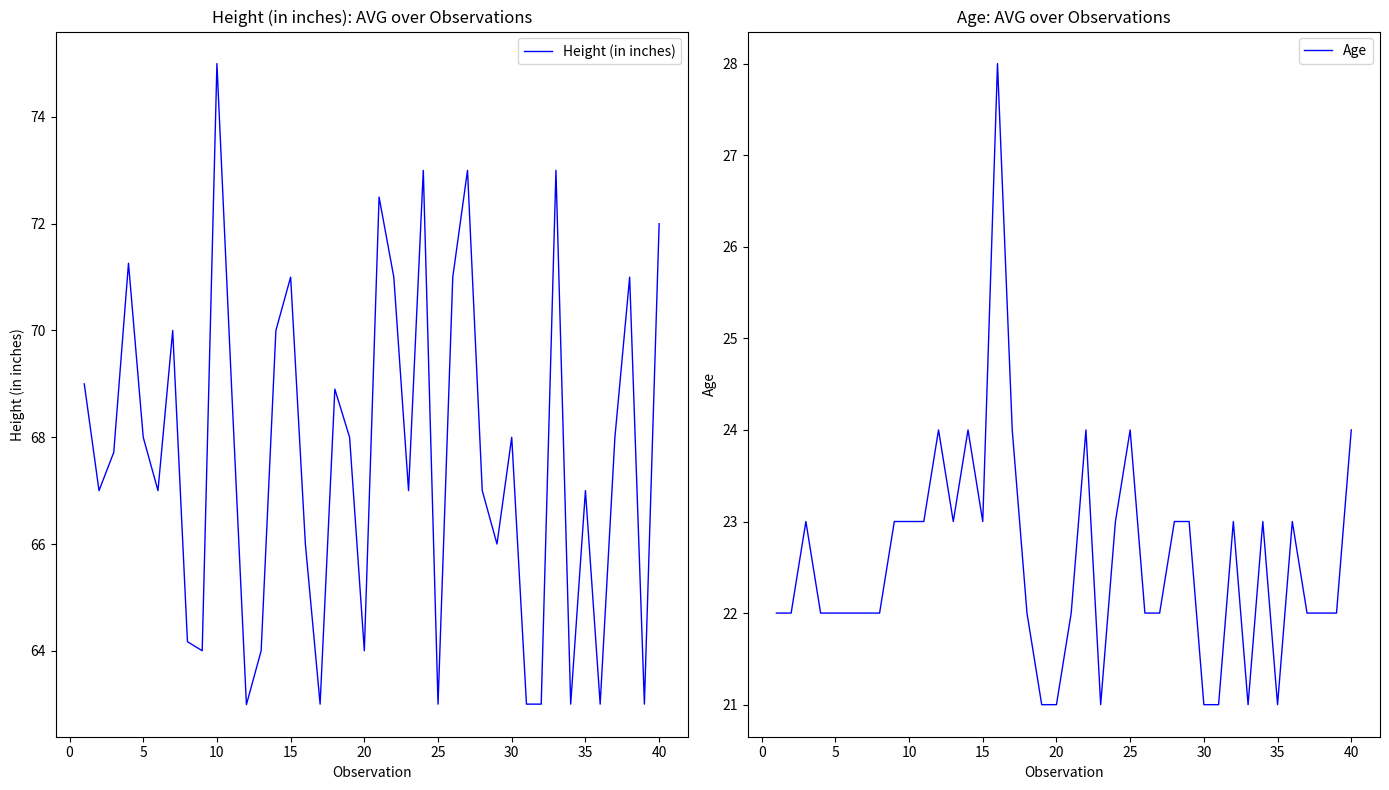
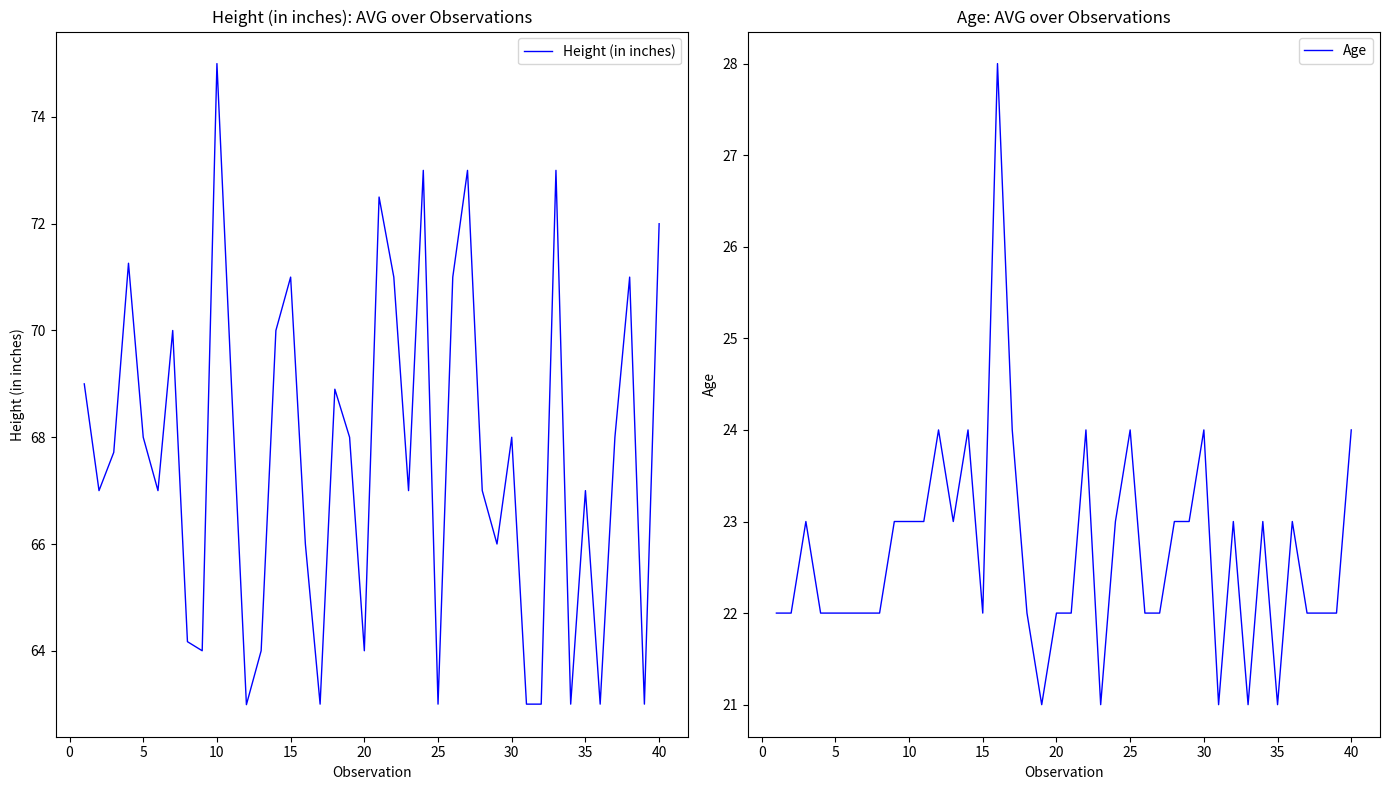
Age: AVG over Observations, 15: 23 -> 22
Age: AVG over Observations, 20: 21 -> 22
Age: AVG over Observations, 30: 21 -> 24
